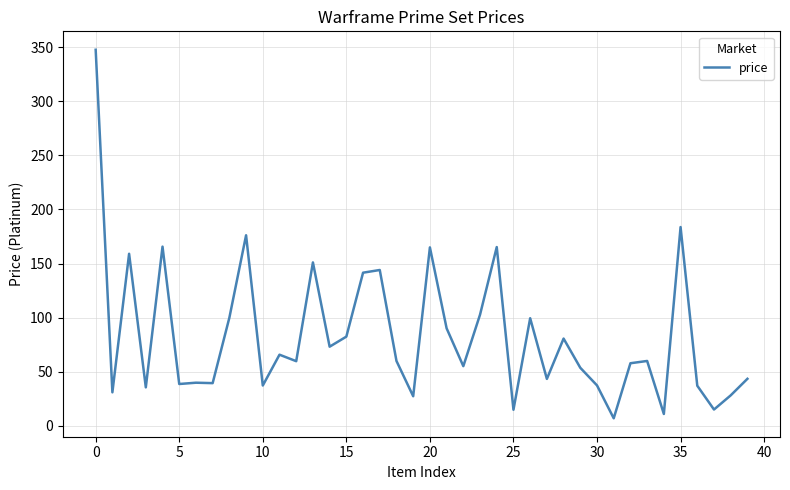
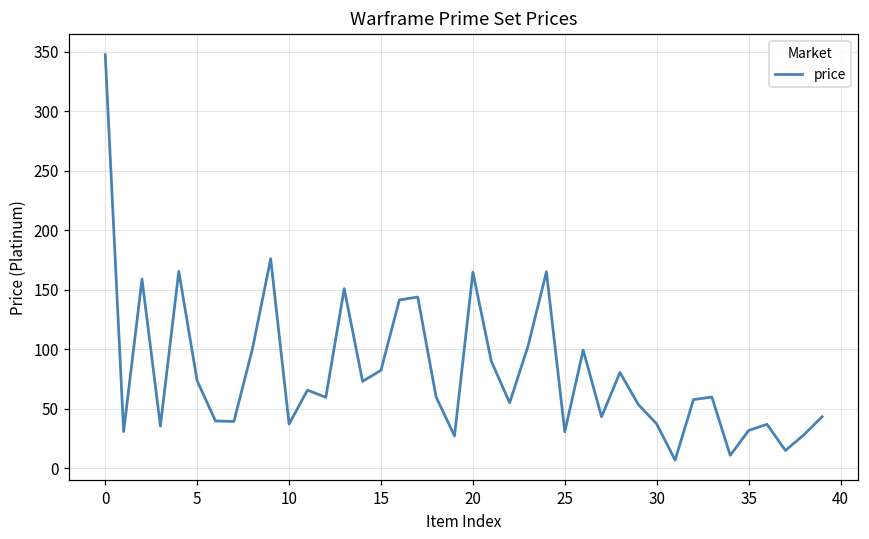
5: 39 -> 74
25: 15 -> 31
35: 184 -> 32
